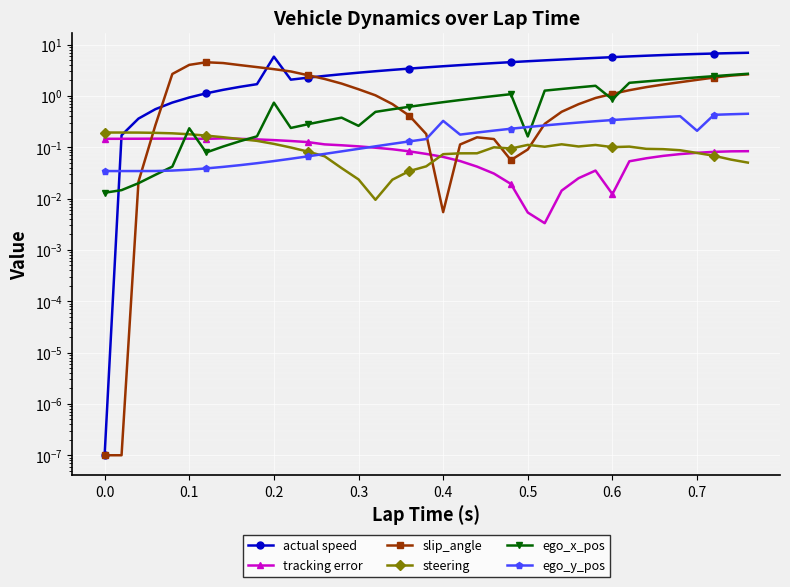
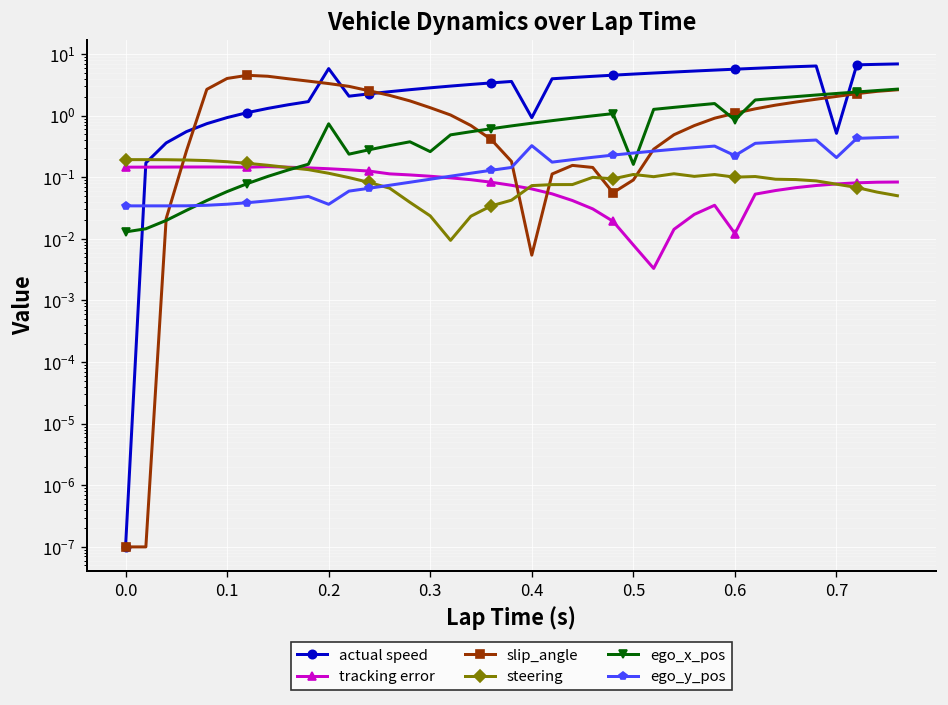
ego_x_pos, 0.1: 0.2 -> 0.06
ego_y_pos, 0.2: 0.05 -> 0.04
actual speed, 0.4: 4 -> 0.9
tracking error, 0.5: 0.005 -> 0.008
ego_y_pos, 0.6: 0.3 -> 0.2
actual speed, 0.7: 7 -> 0.5
